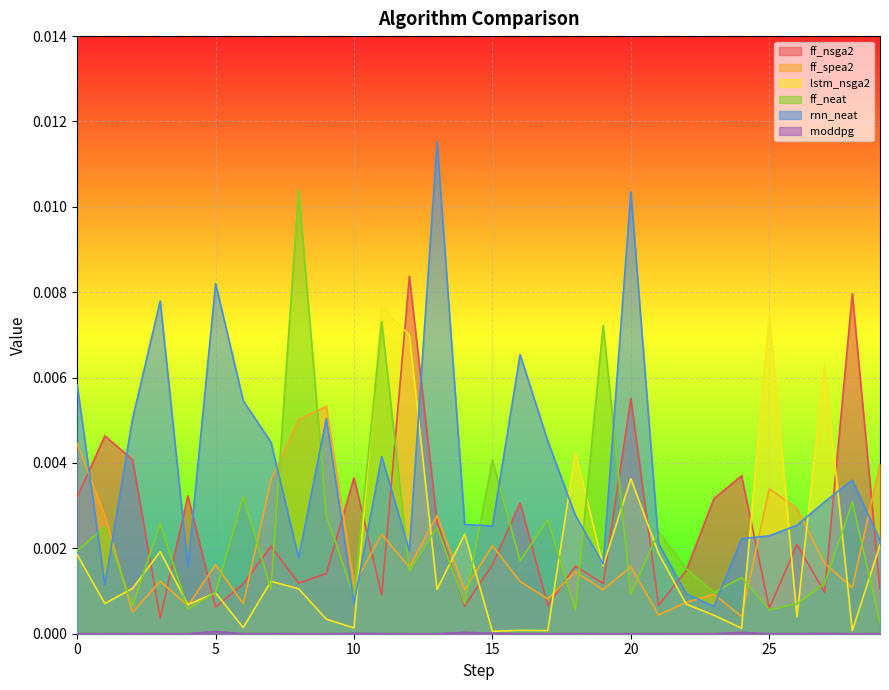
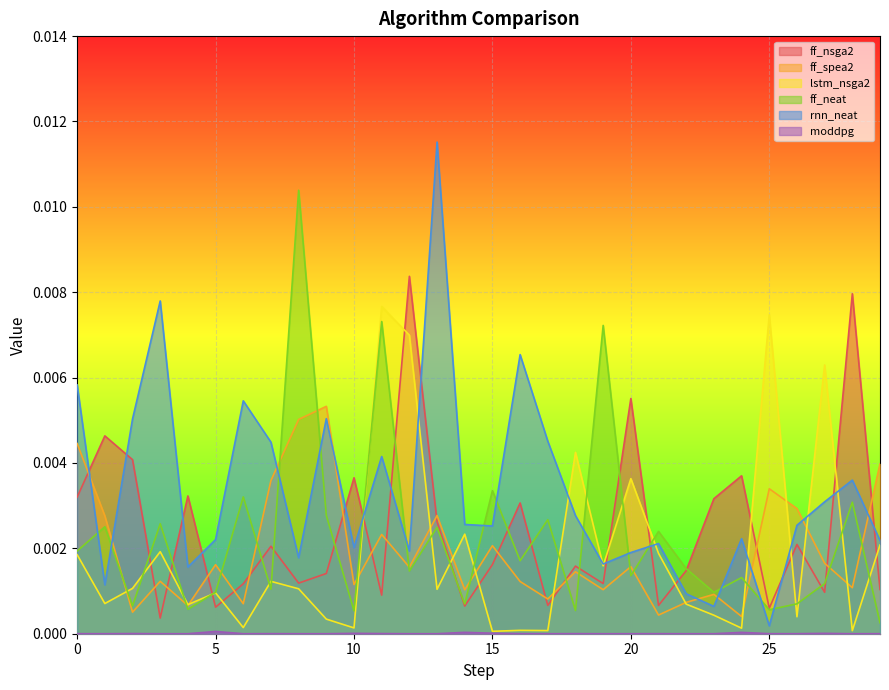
rnn_neat, 5: 0.0082 -> 0.0022
ff_neat, 10: 0.0009 -> 0.0005
rnn_neat, 10: 0.0007 -> 0.0020
ff_neat, 15: 0.0041 -> 0.0034
ff_neat, 20: 0.0009 -> 0.0014
rnn_neat, 20: 0.0104 -> 0.0019
rnn_neat, 25: 0.0023 -> 0.0002
